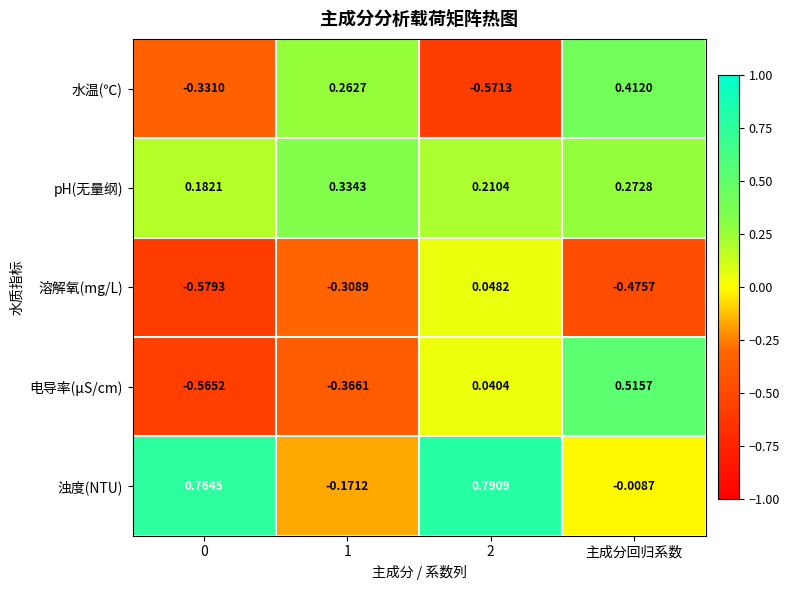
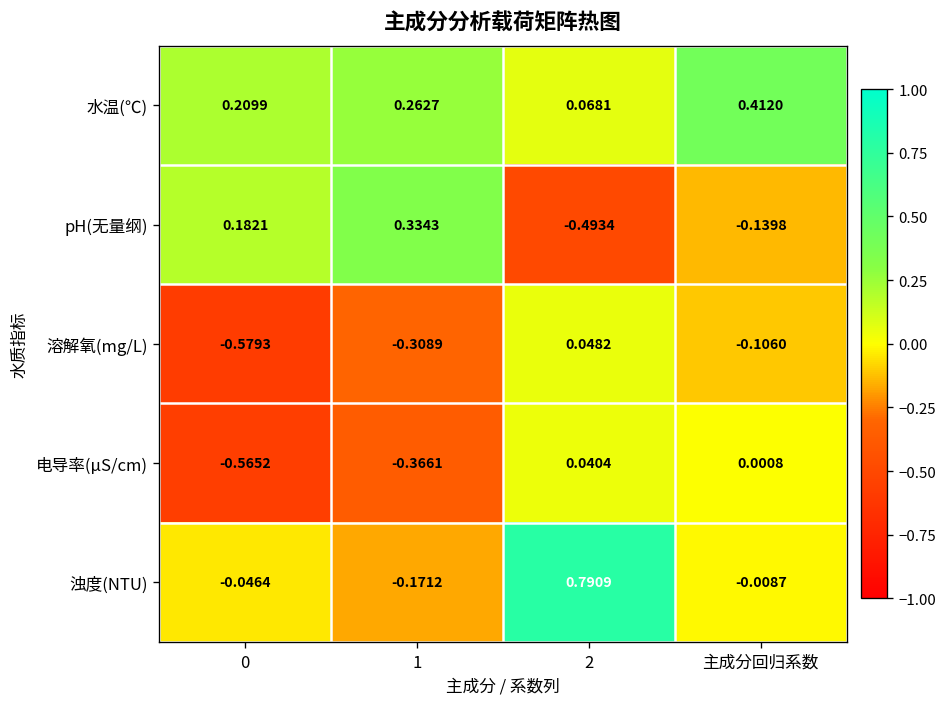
水温(℃), 0: -0.3310 -> 0.2099
水温(℃), 2: -0.5713 -> 0.0681
pH(无量纲), 2: 0.2104 -> -0.4934
pH(无量纲), 主成分回归系数: 0.2728 -> -0.1398
溶解氧(mg/L), 主成分回归系数: -0.4757 -> -0.1060
电导率(μS/cm), 主成分回归系数: 0.5157 -> 0.0008
浊度(NTU), 0: 0.7645 -> -0.0464
